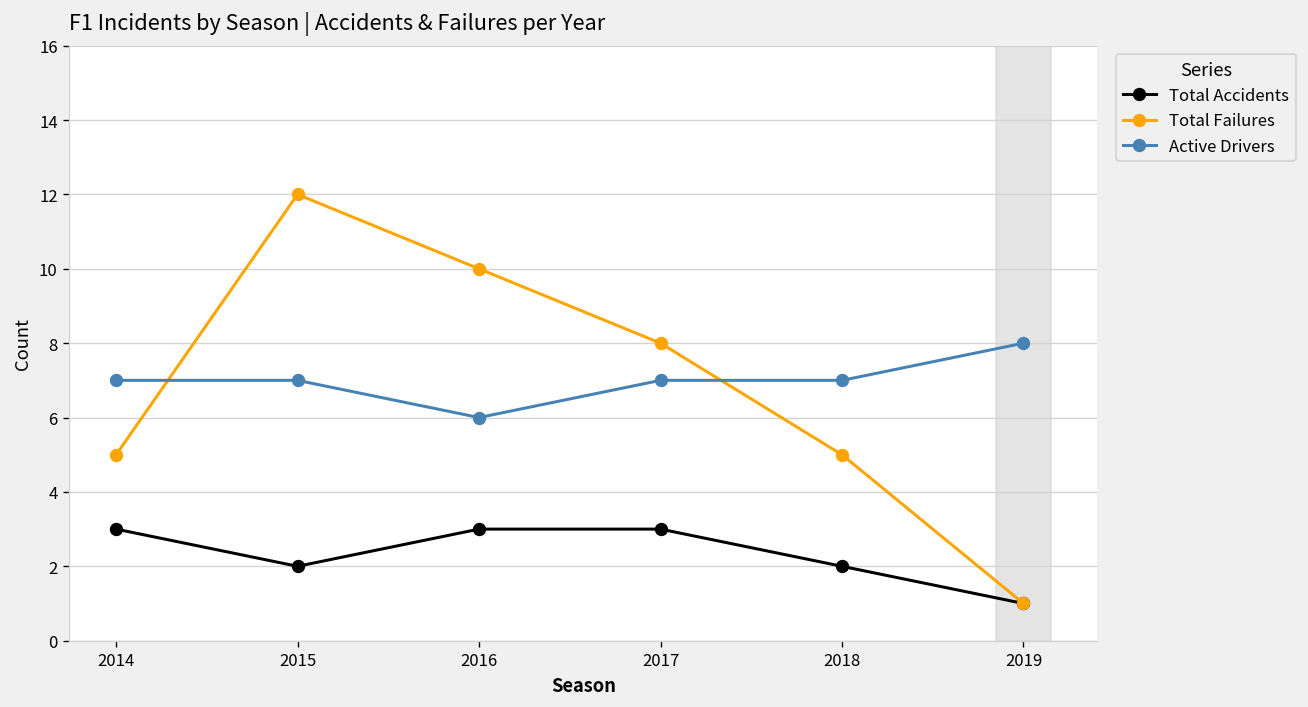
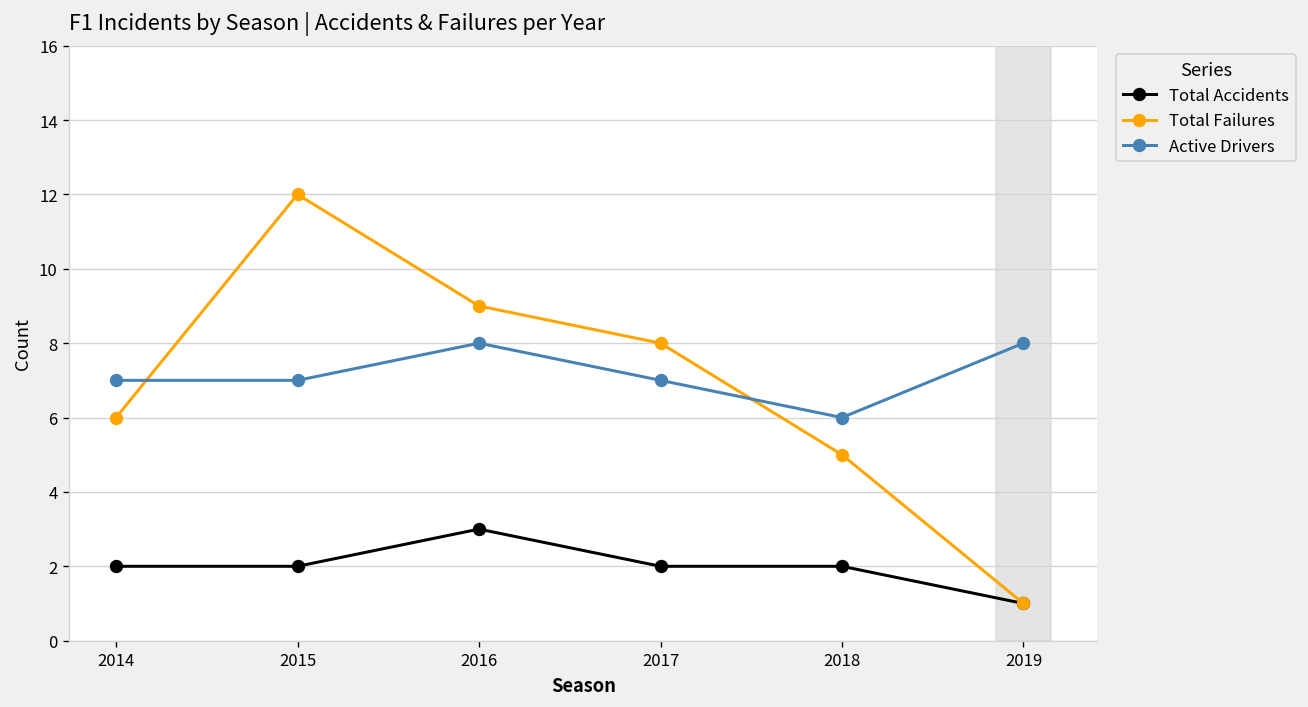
Total Accidents, 2014: 3 -> 2
Total Failures, 2014: 5 -> 6
Total Failures, 2016: 10 -> 9
Active Drivers, 2016: 6 -> 8
Total Accidents, 2017: 3 -> 2
Active Drivers, 2018: 7 -> 6
